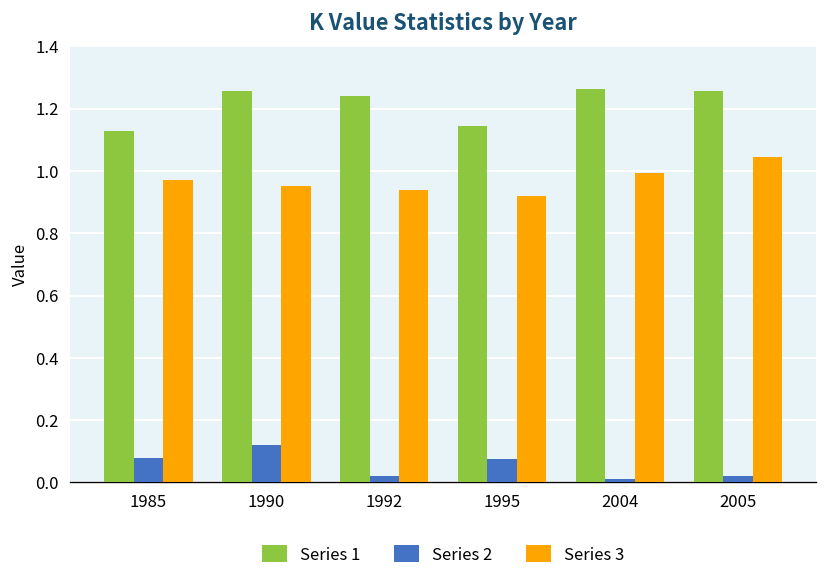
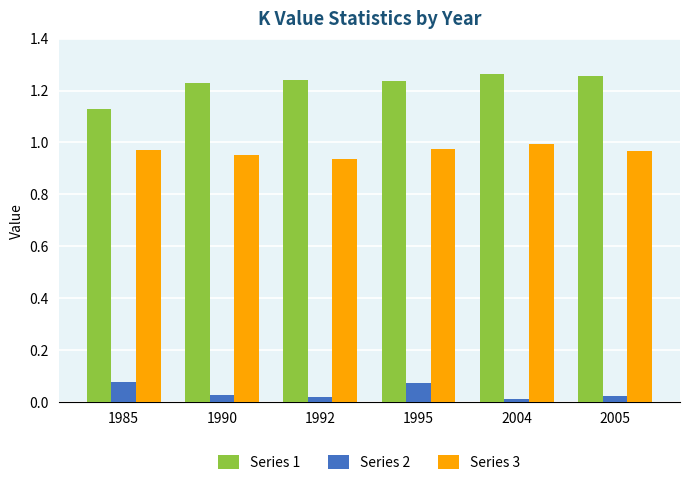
Series 1, 1990: 1.26 -> 1.23
Series 2, 1990: 0.12 -> 0.03
Series 1, 1995: 1.14 -> 1.24
Series 3, 1995: 0.92 -> 0.97
Series 3, 2005: 1.04 -> 0.97
